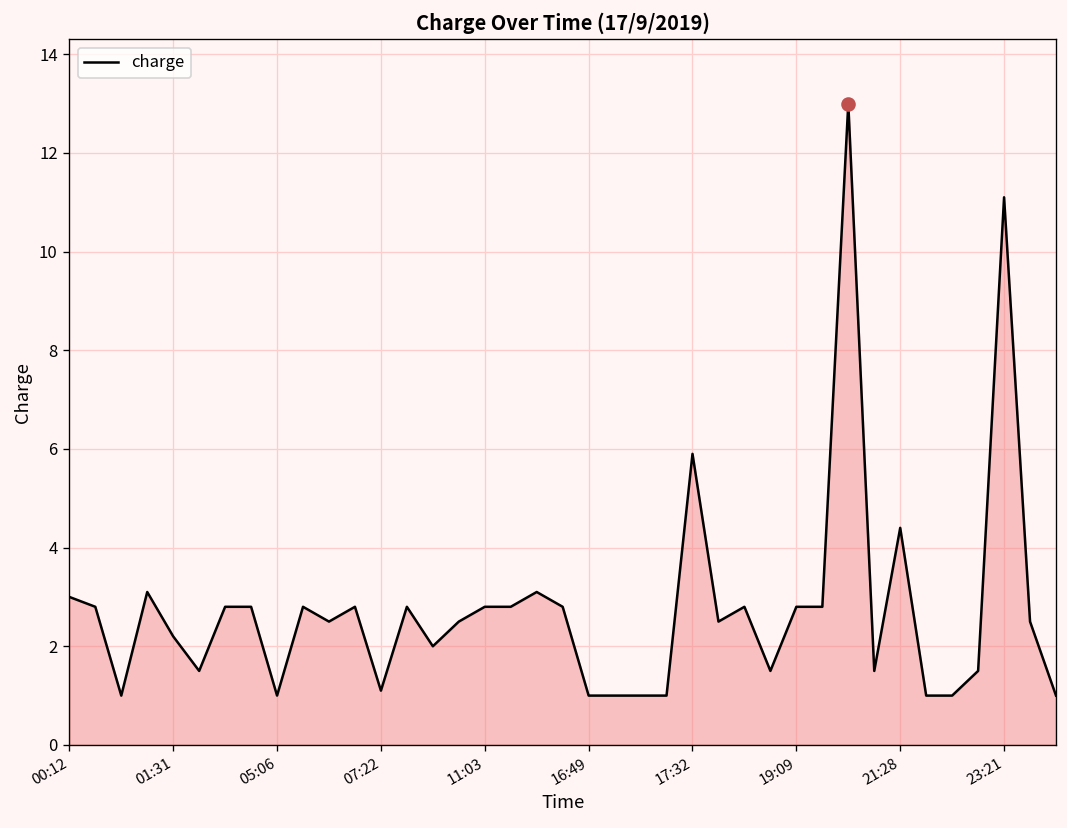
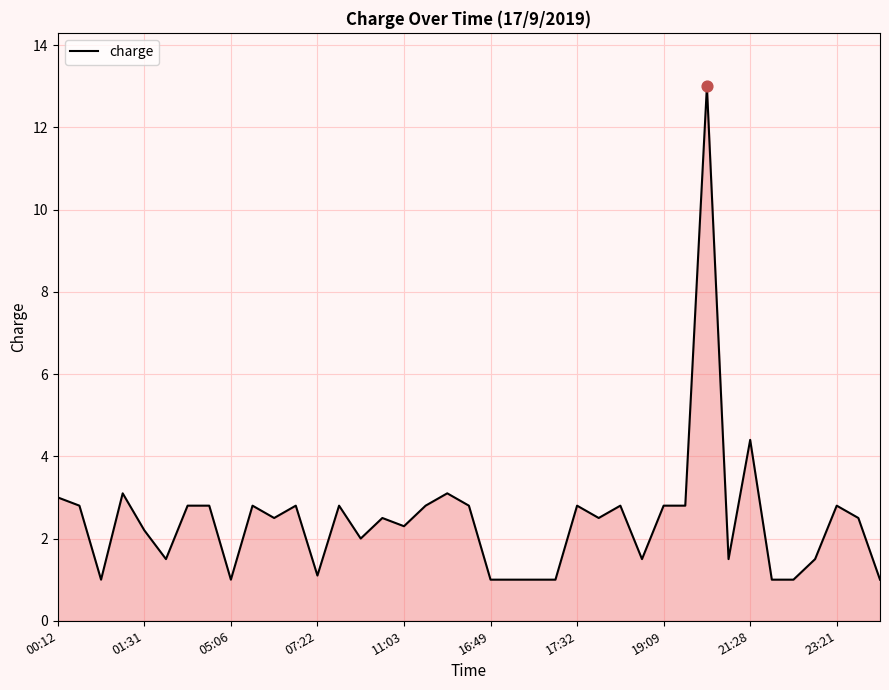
charge, 11:03: 2.8 -> 2.3
charge, 17:32: 5.9 -> 2.8
charge, 23:21: 11.1 -> 2.8
